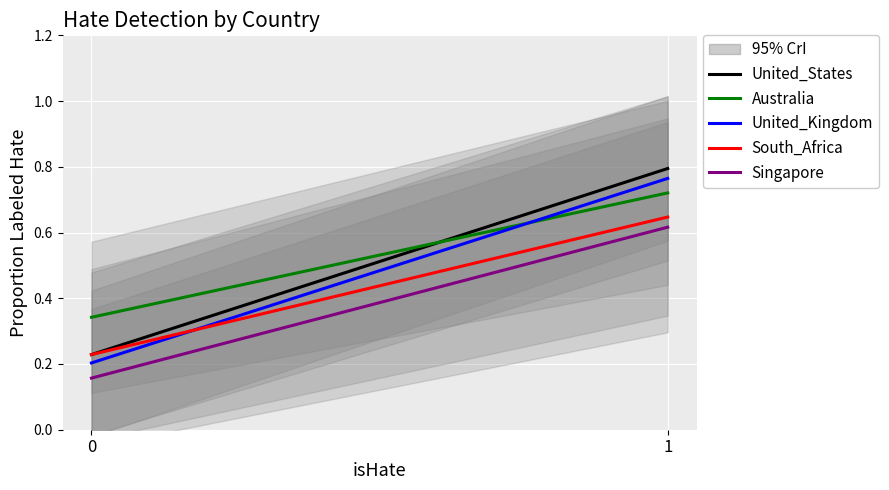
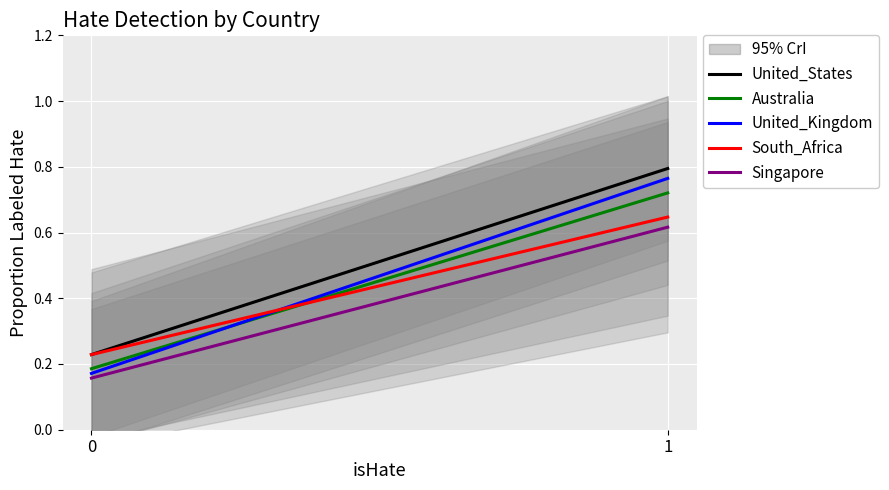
Australia, 0: 0.34 -> 0.19
United_Kingdom, 0: 0.20 -> 0.17
